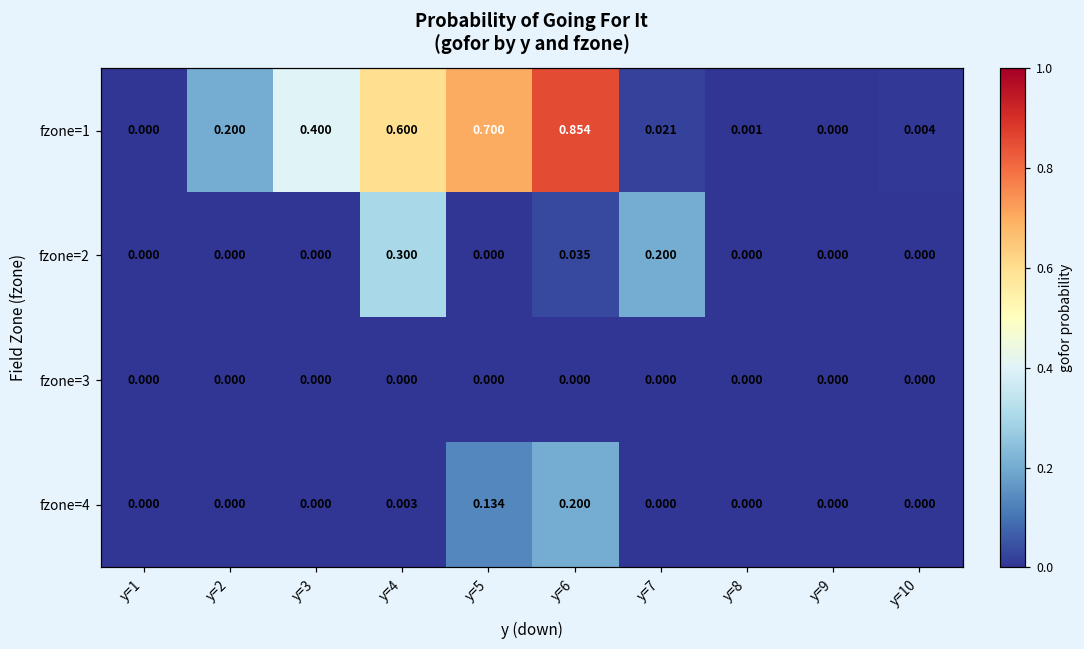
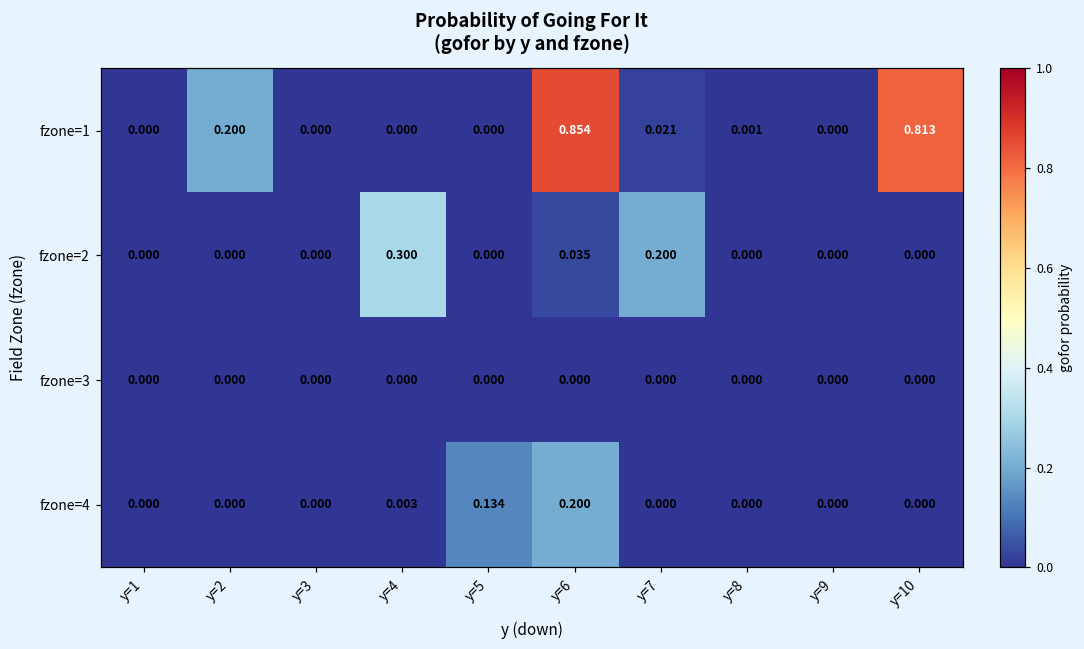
fzone=1, y=3: 0.400 -> 0.000
fzone=1, y=4: 0.600 -> 0.000
fzone=1, y=5: 0.700 -> 0.000
fzone=1, y=10: 0.004 -> 0.813
